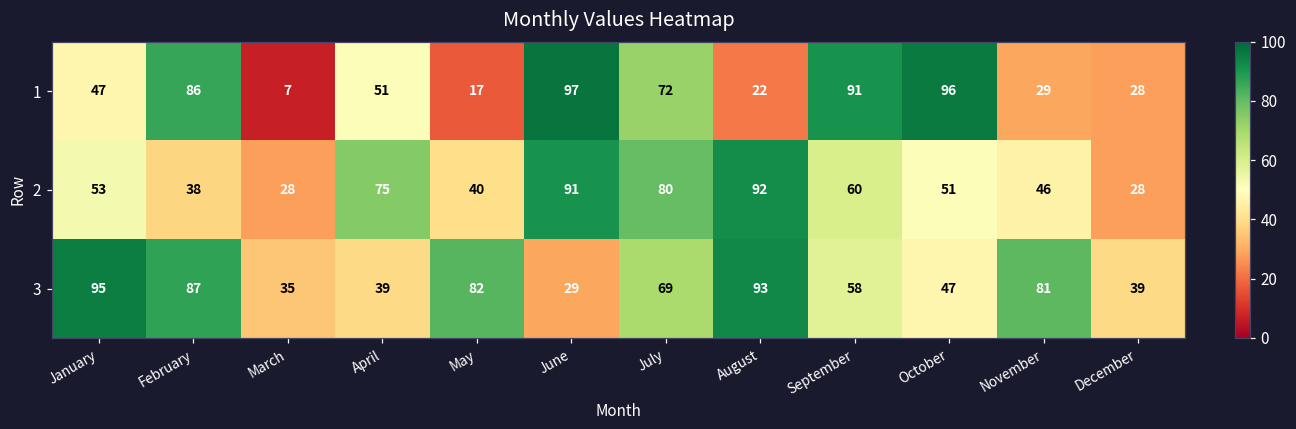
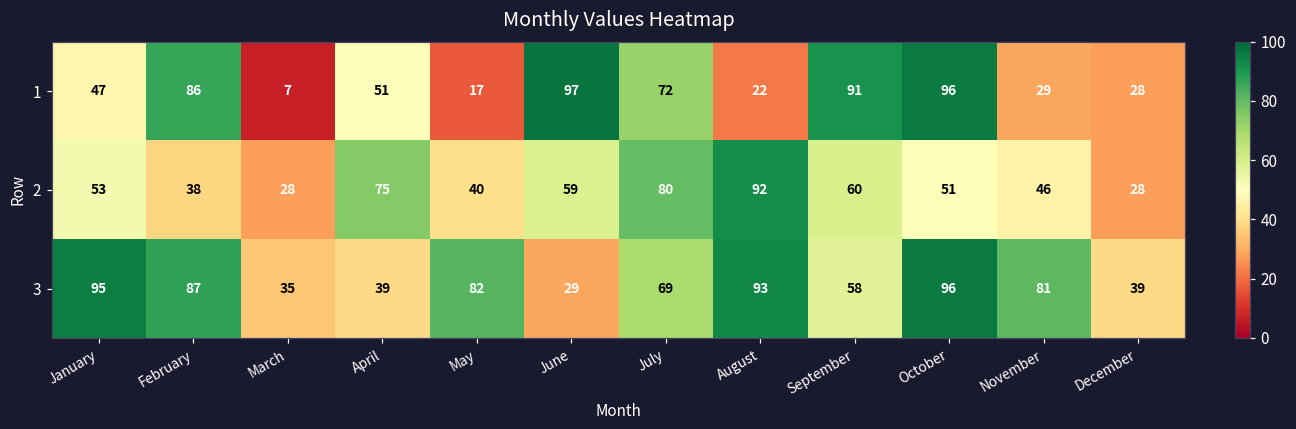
2, June: 91 -> 59
3, October: 47 -> 96
